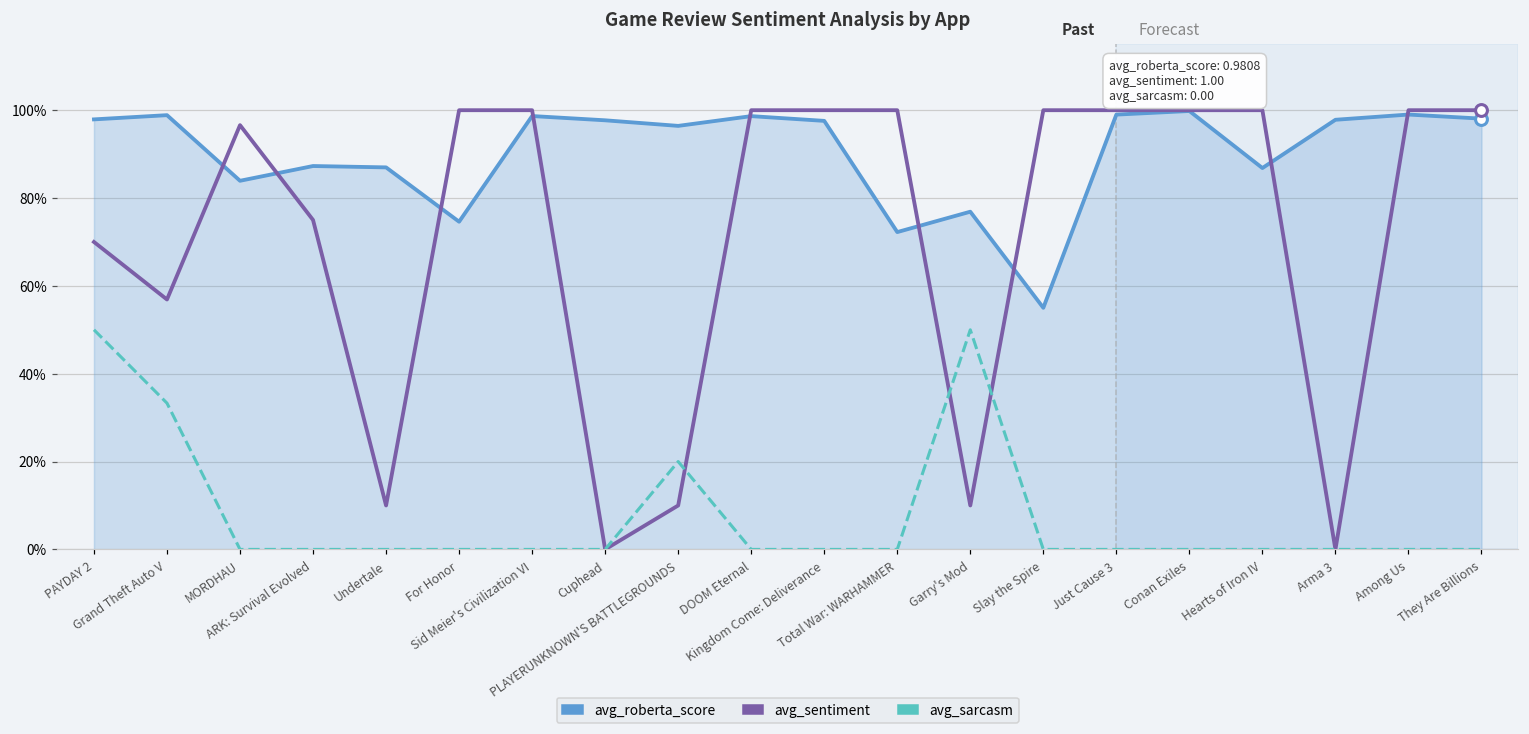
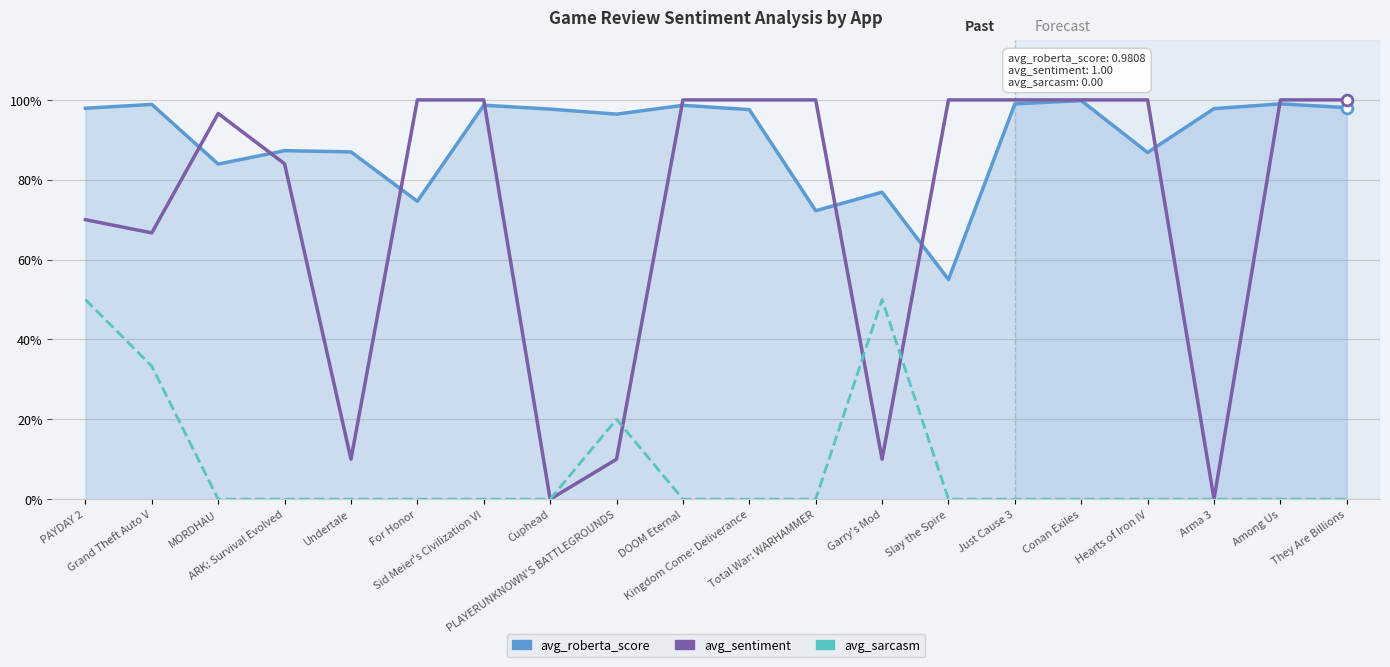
avg_sentiment, Grand Theft Auto V: 57% -> 67%
avg_sentiment, ARK: Survival Evolved: 75% -> 84%
